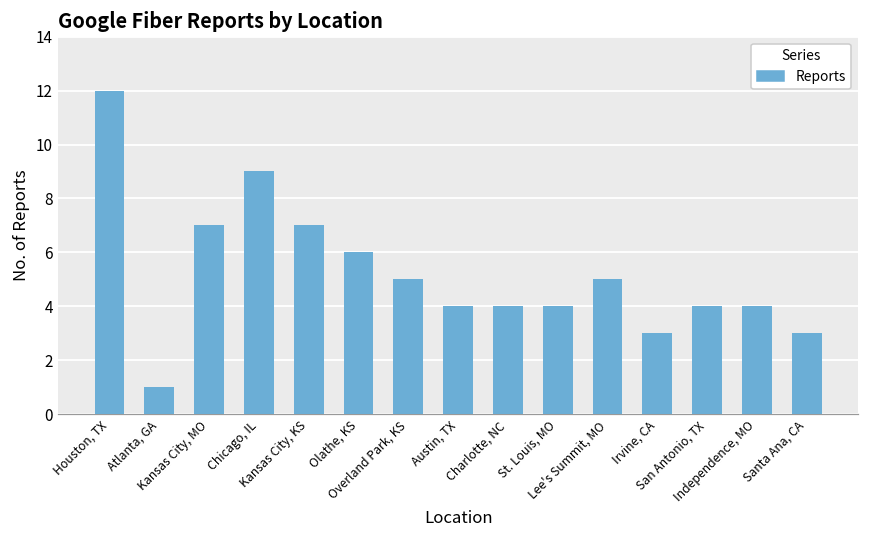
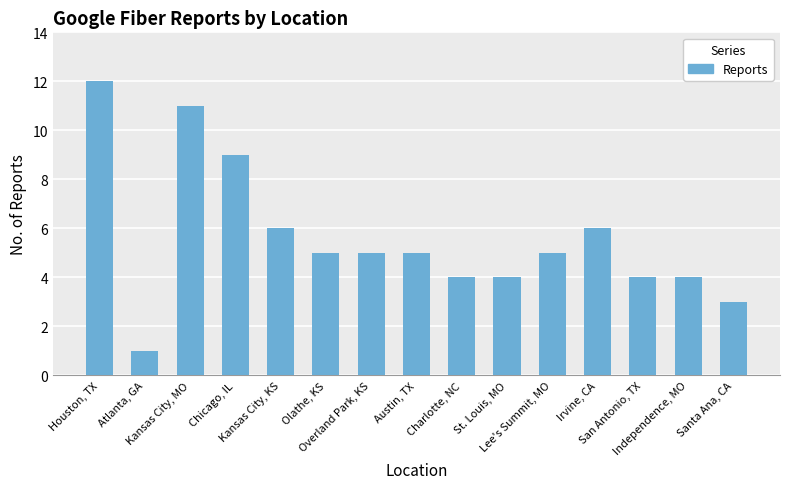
Kansas City, MO: 7 -> 11
Kansas City, KS: 7 -> 6
Olathe, KS: 6 -> 5
Austin, TX: 4 -> 5
Irvine, CA: 3 -> 6
